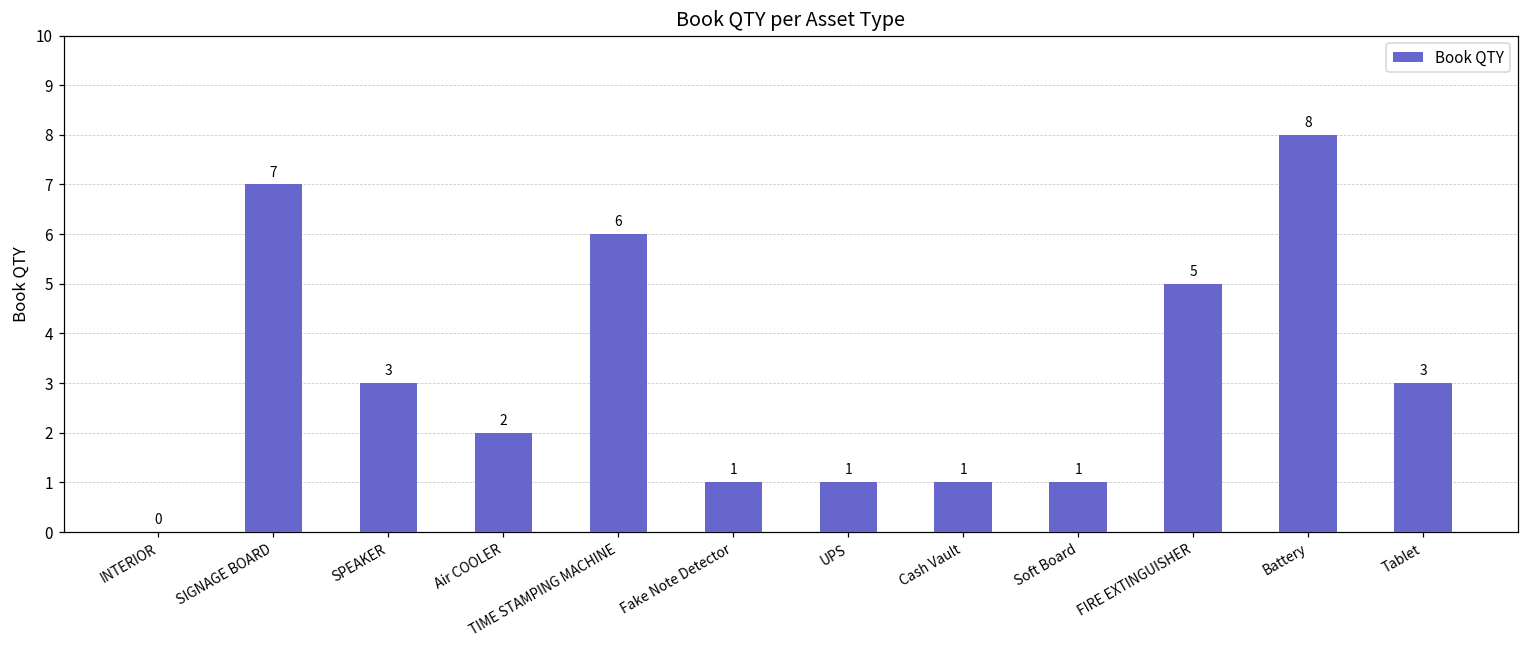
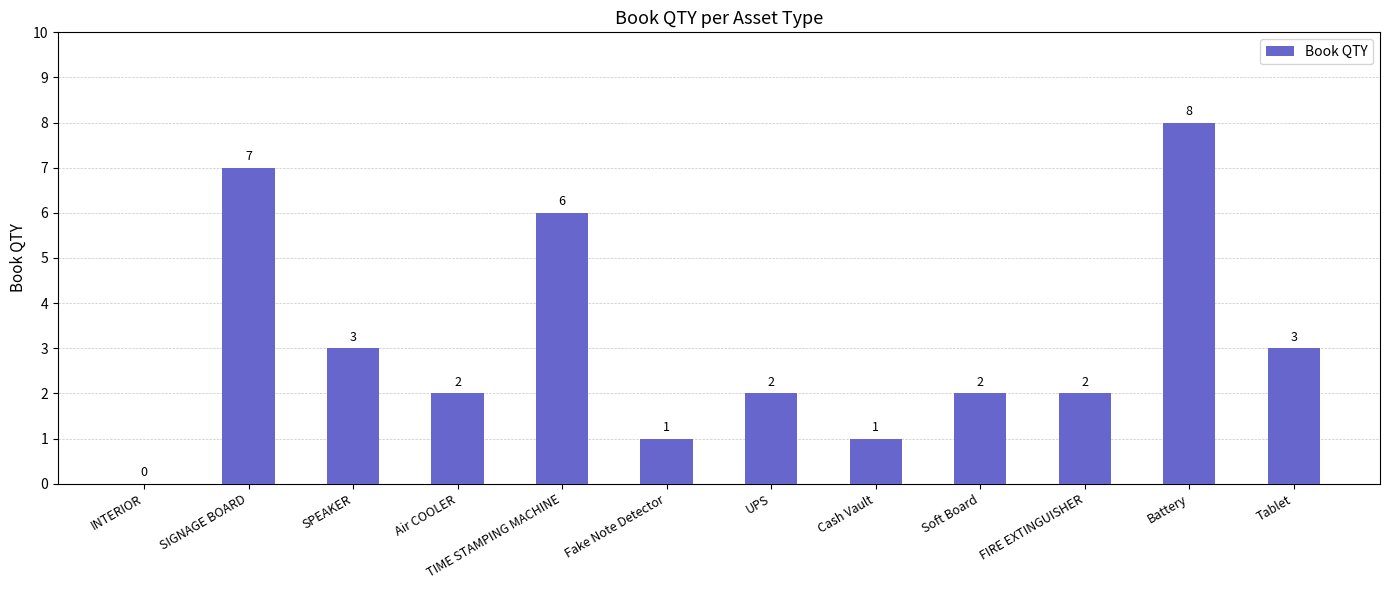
UPS: 1 -> 2
Soft Board: 1 -> 2
FIRE EXTINGUISHER: 5 -> 2
